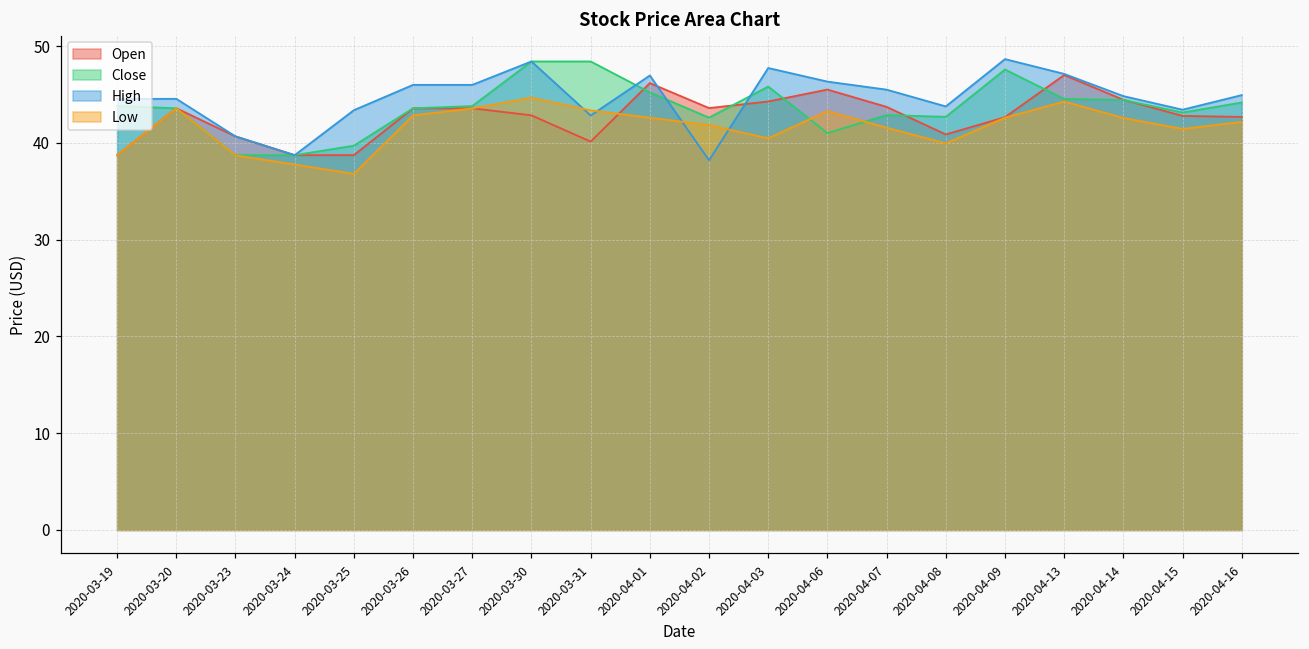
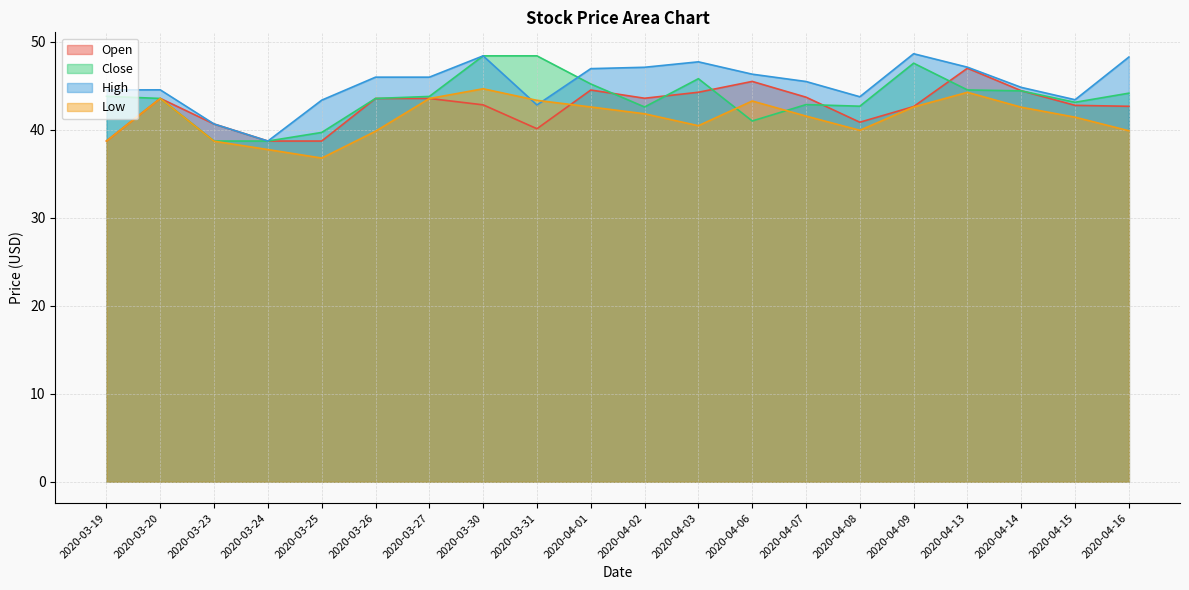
Low, 2020-03-26: 43 -> 40
Open, 2020-04-01: 46 -> 45
High, 2020-04-02: 38 -> 47
High, 2020-04-16: 45 -> 48
Low, 2020-04-16: 42 -> 40
